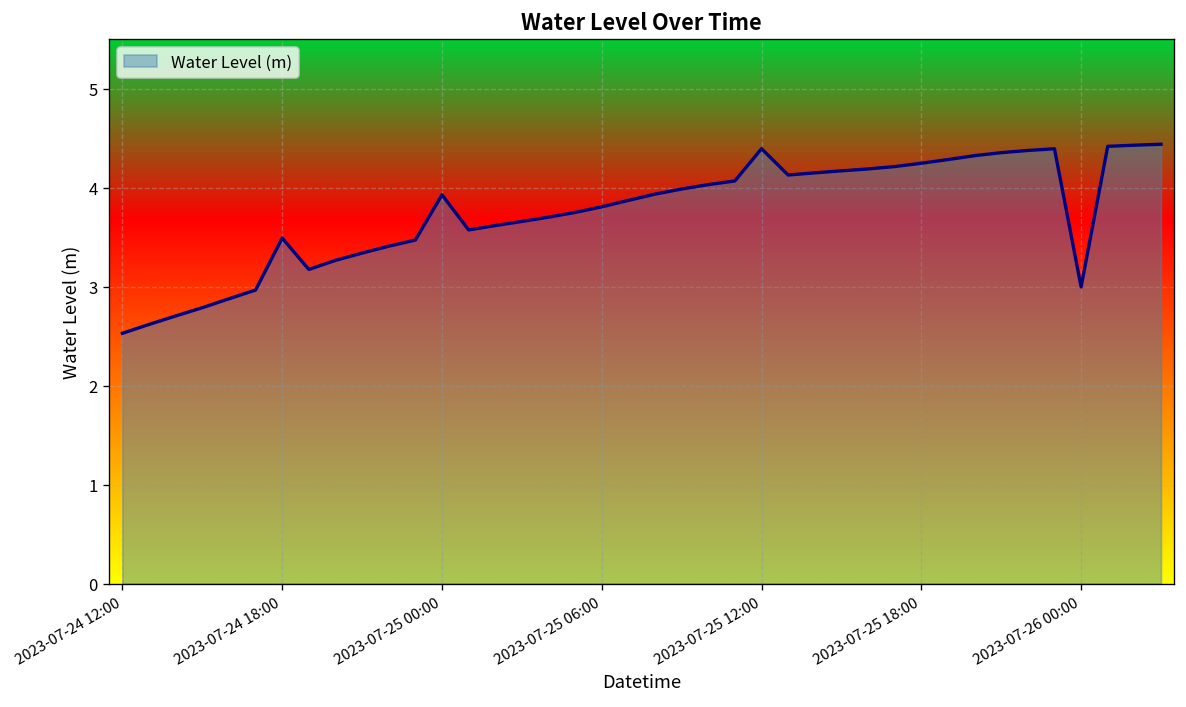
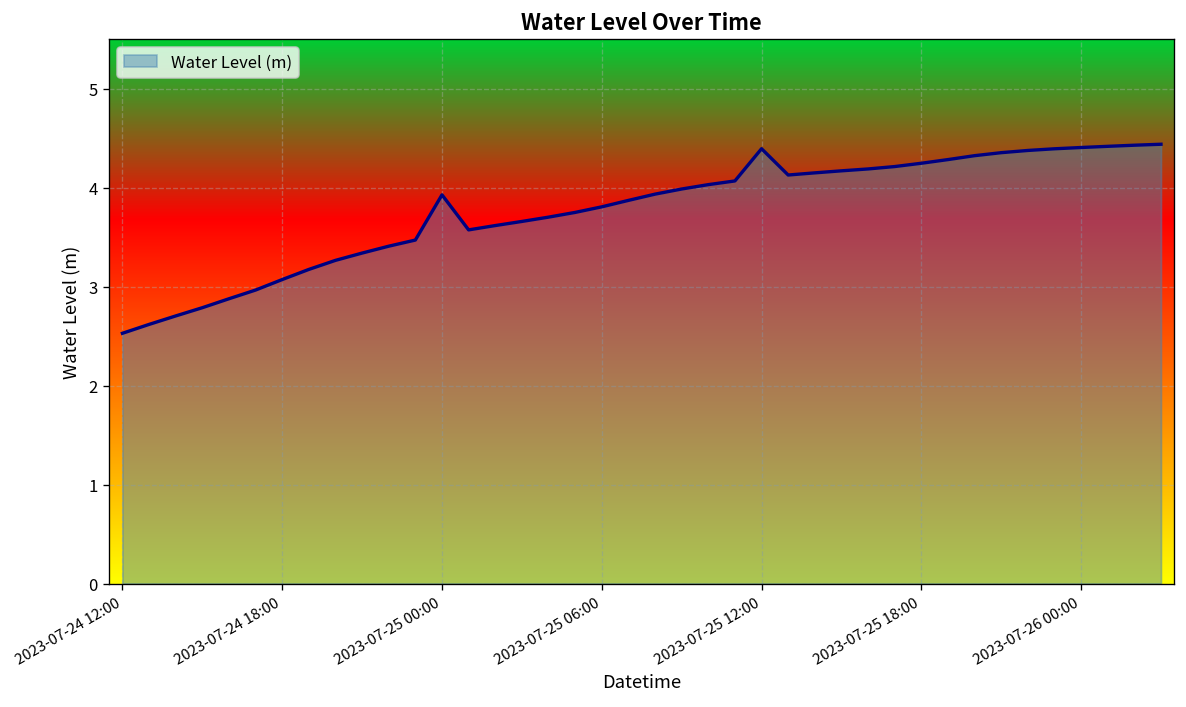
2023-07-24 18:00: 3.5 -> 3.1
2023-07-26 00:00: 3.0 -> 4.4
